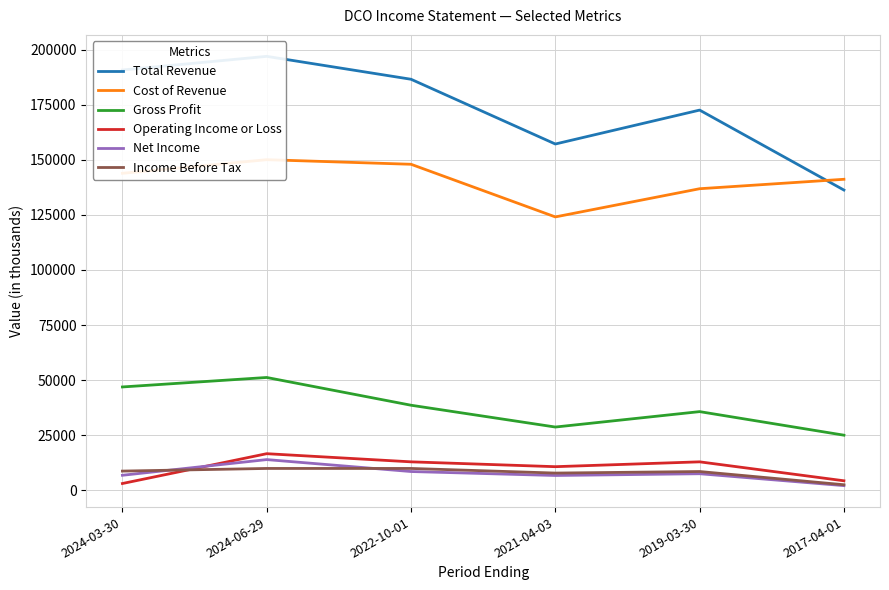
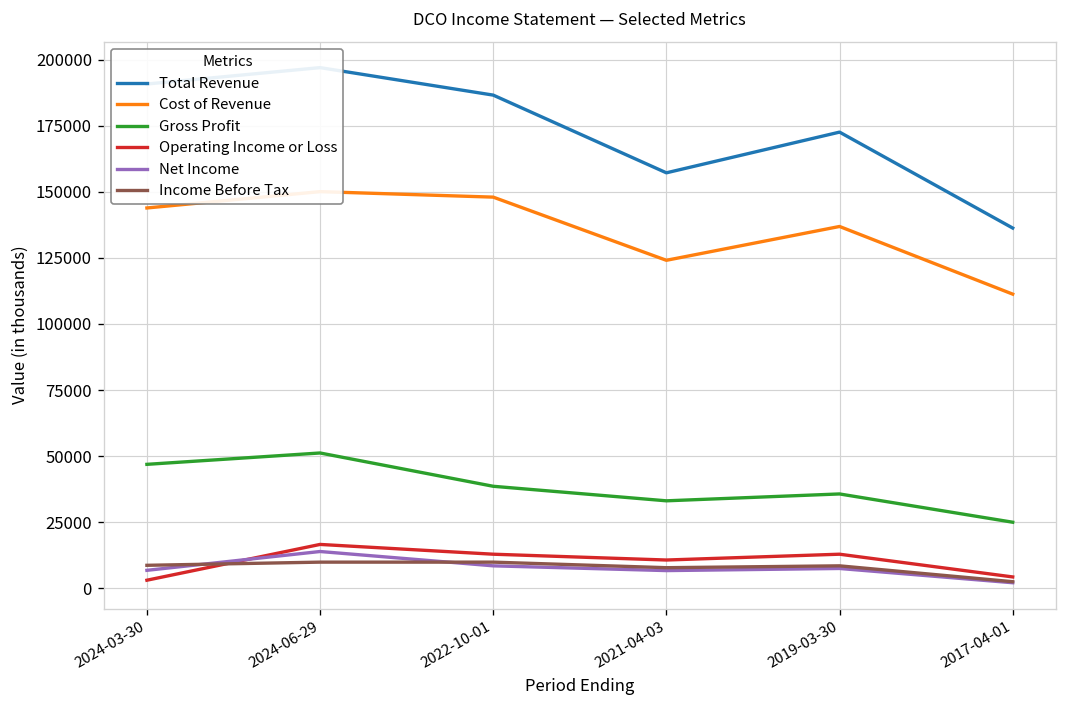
Gross Profit, 2021-04-03: 29000 -> 33000
Cost of Revenue, 2017-04-01: 141000 -> 111000
